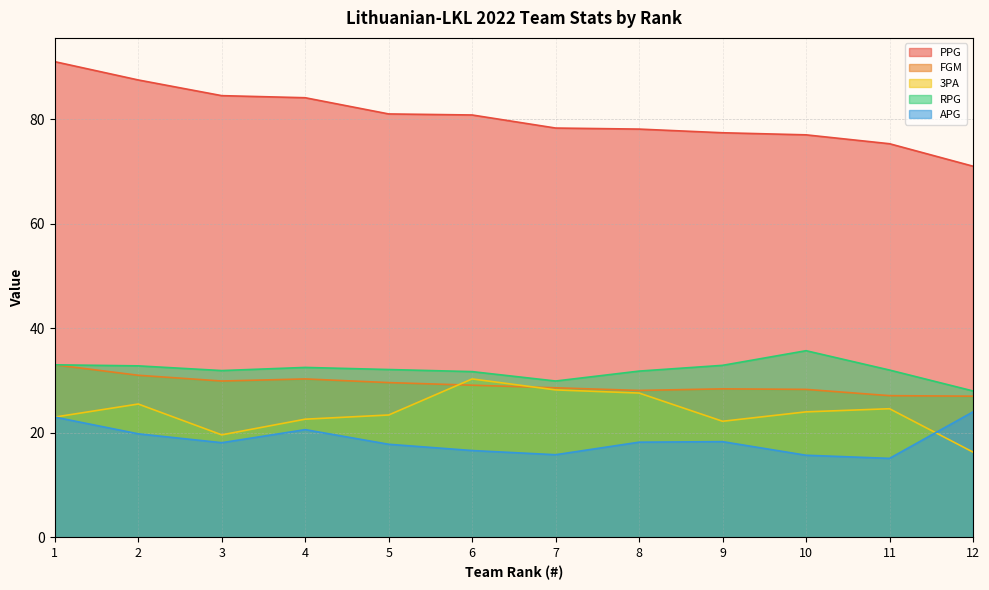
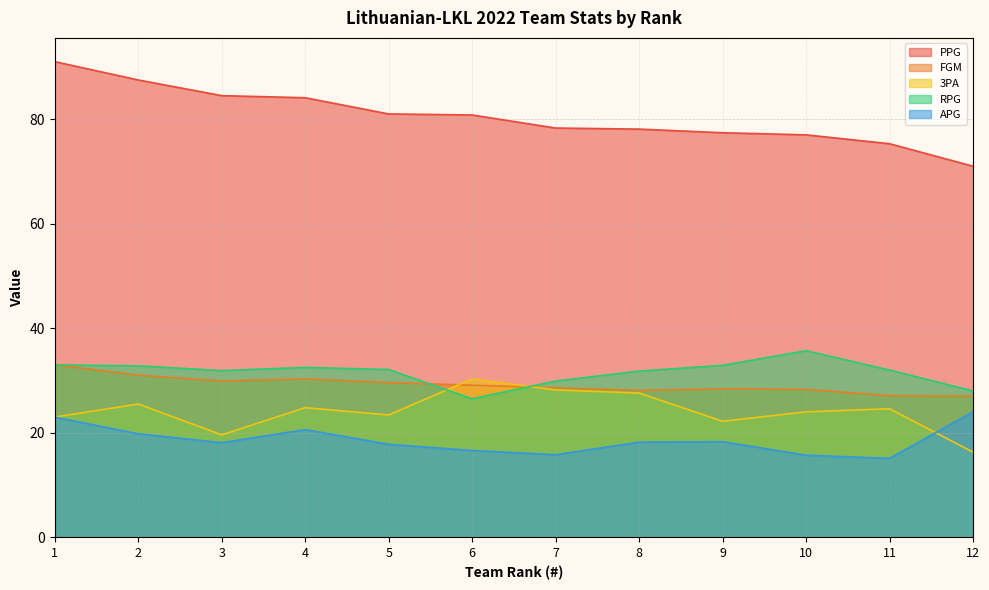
3PA, 4: 23 -> 25
RPG, 6: 32 -> 27
